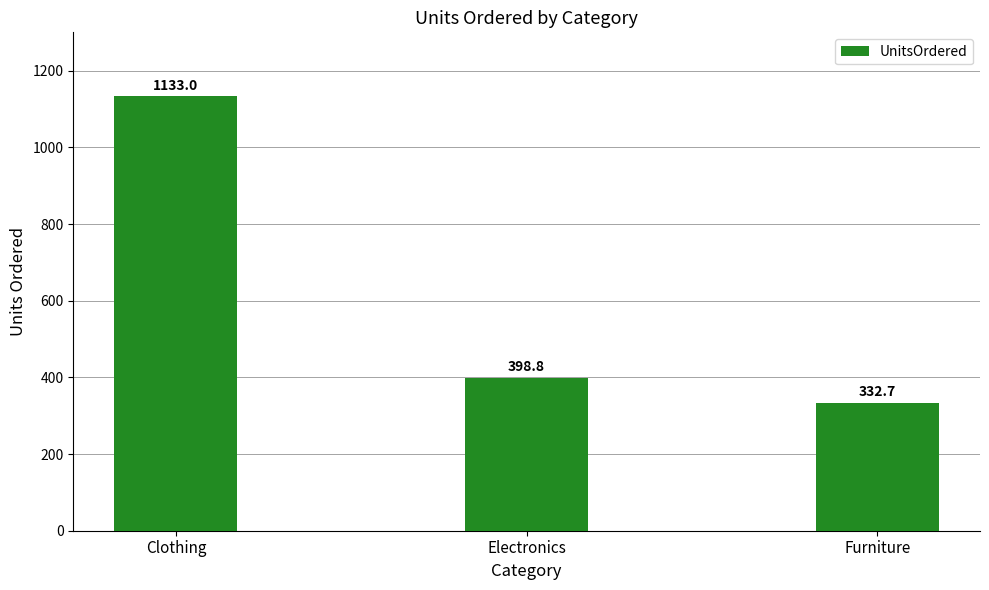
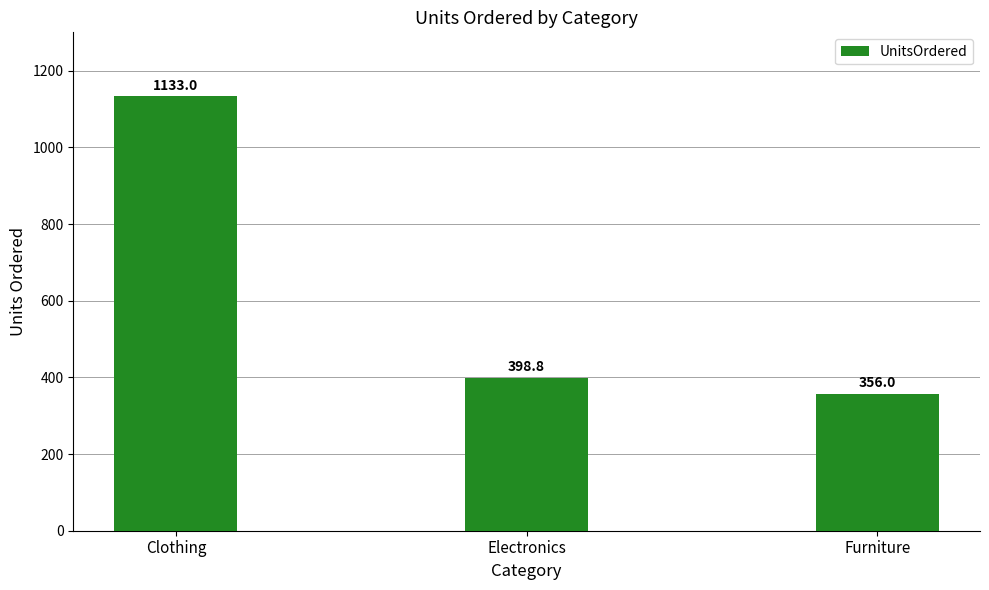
Furniture: 332.7 -> 356.0
